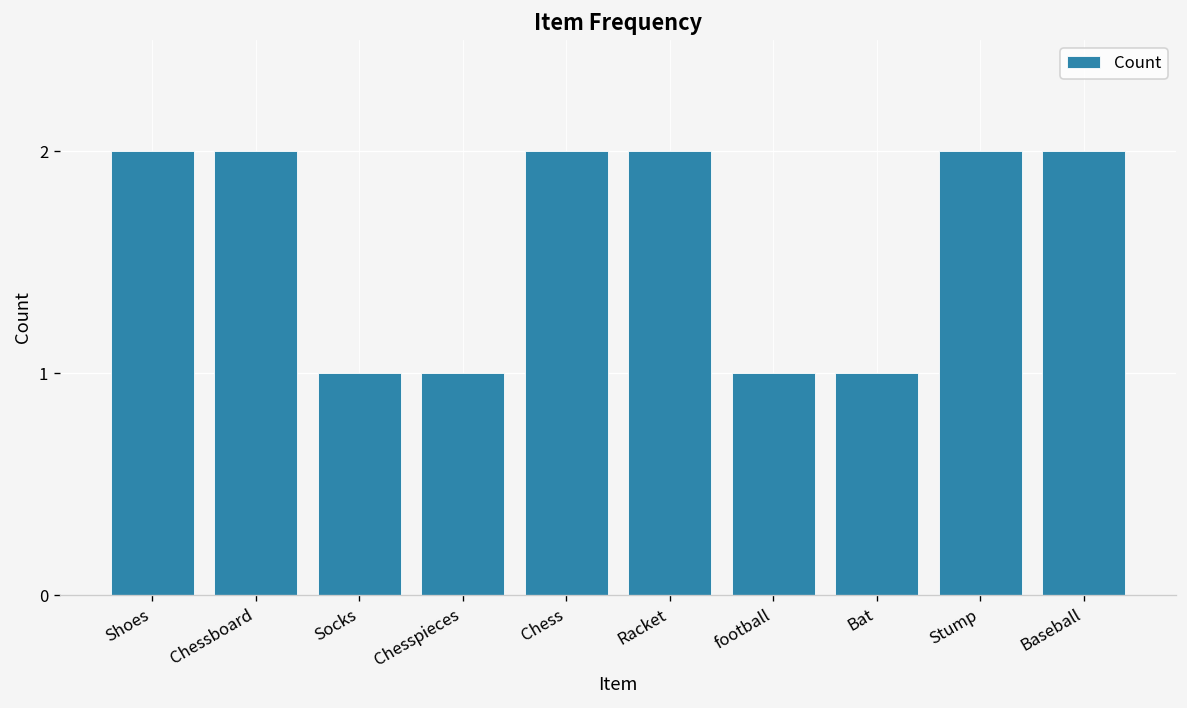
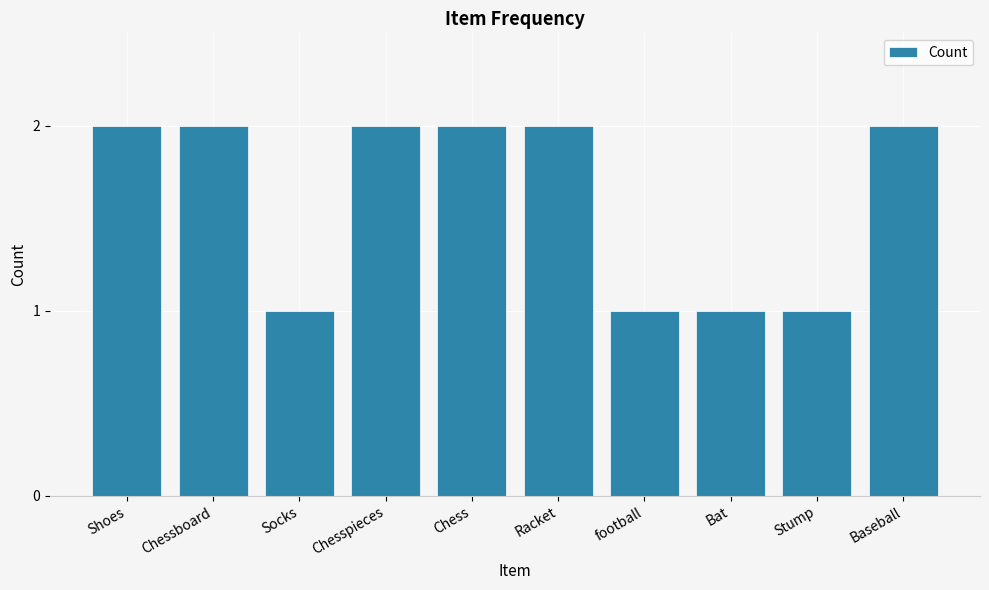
Chesspieces: 1 -> 2
Stump: 2 -> 1
